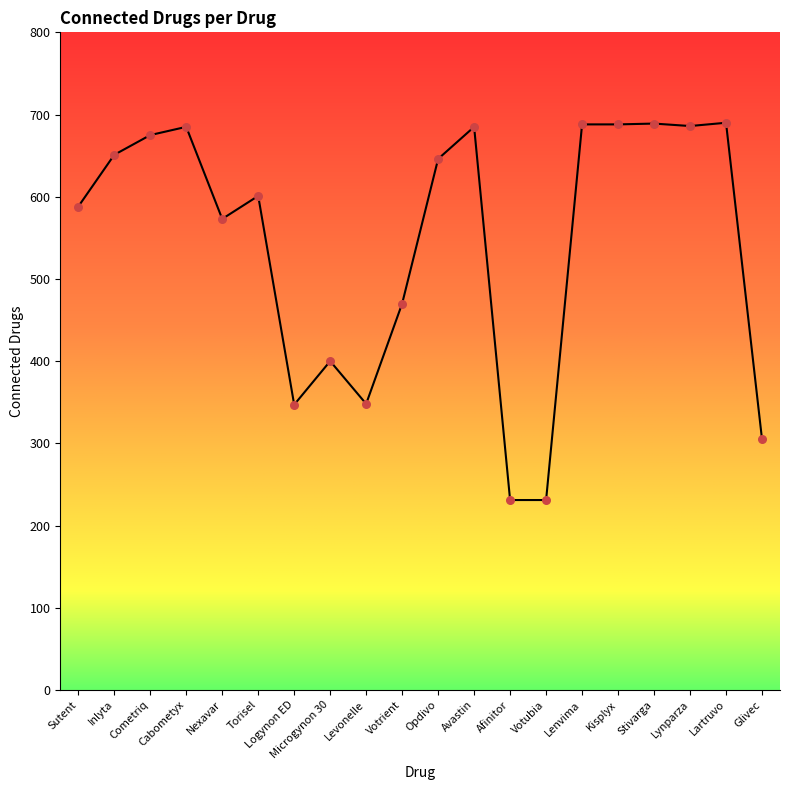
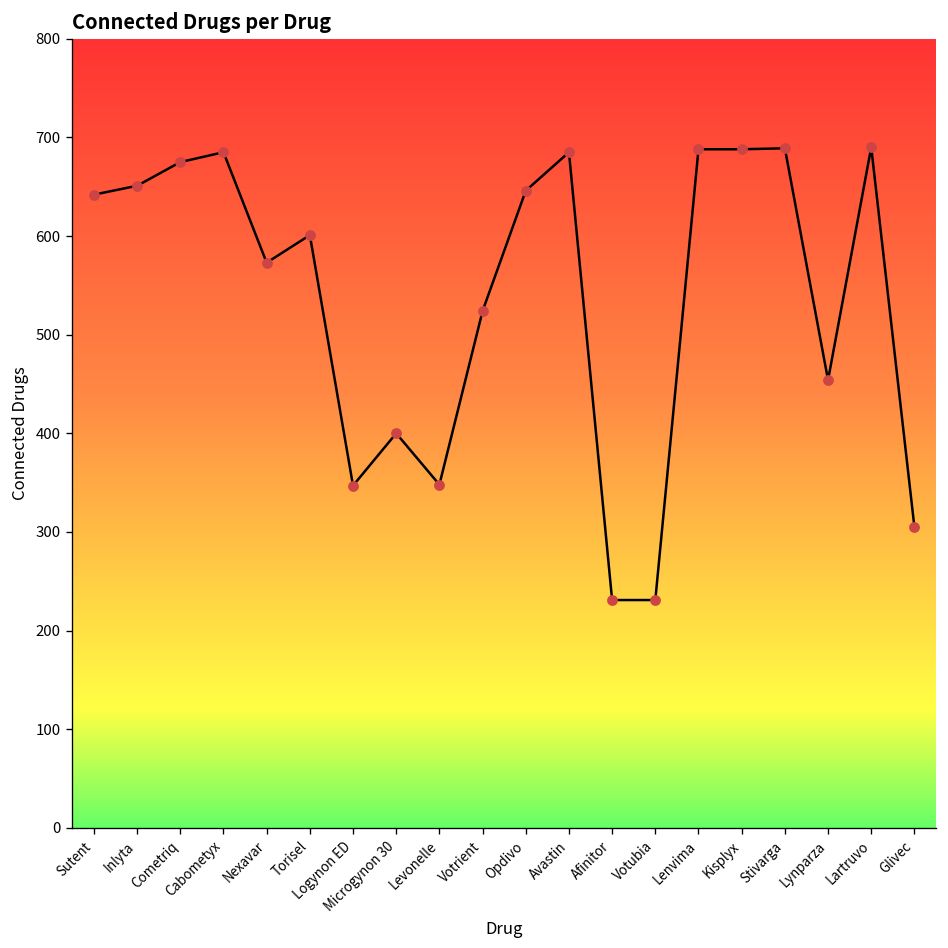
Sutent: 590 -> 640
Votrient: 470 -> 520
Lynparza: 690 -> 450
